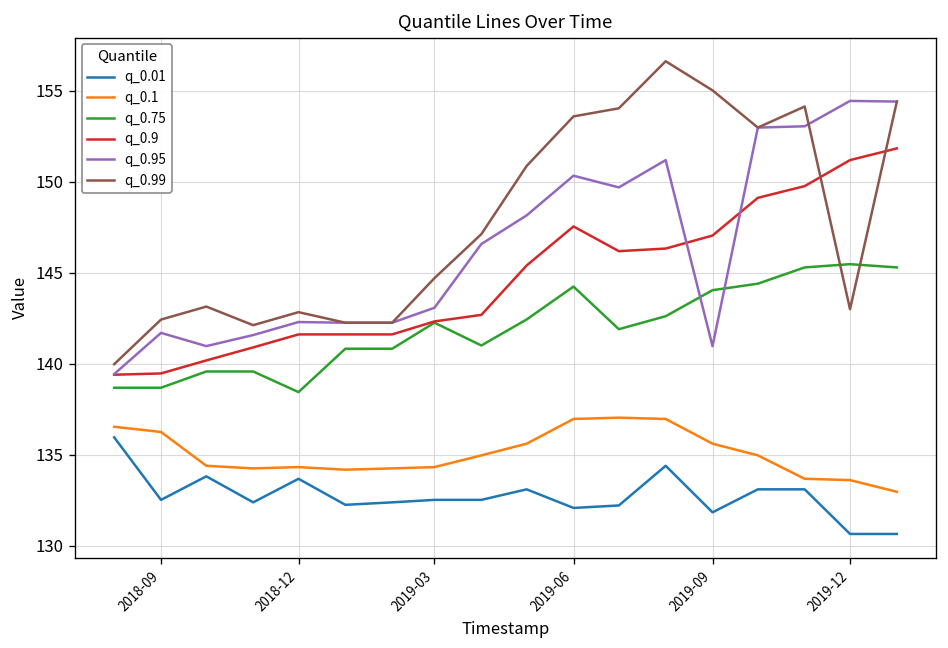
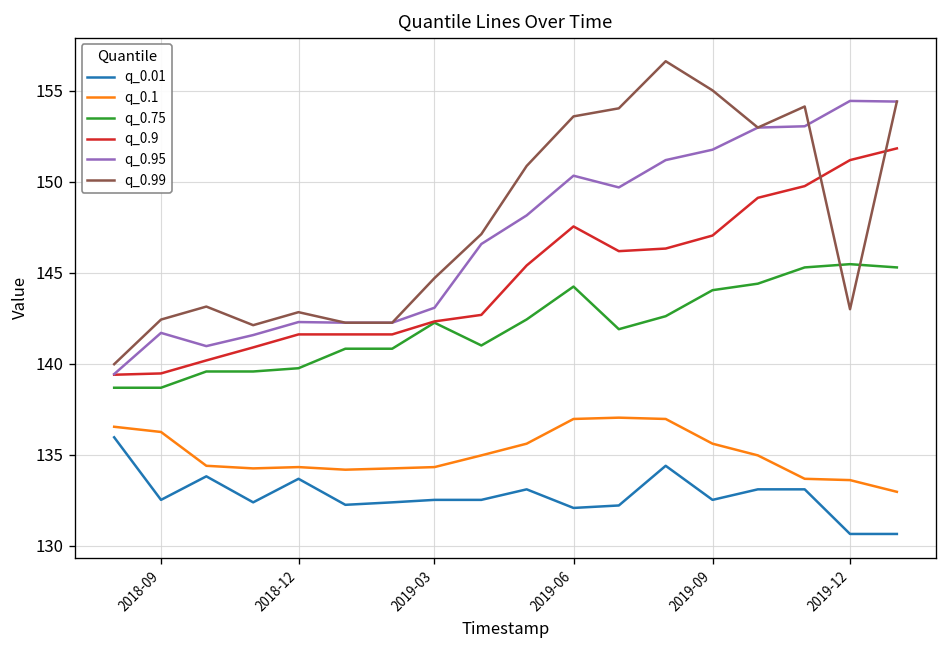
q_0.75, 2018-12: 138.4 -> 139.8
q_0.01, 2019-09: 131.8 -> 132.5
q_0.95, 2019-09: 141.0 -> 151.8
